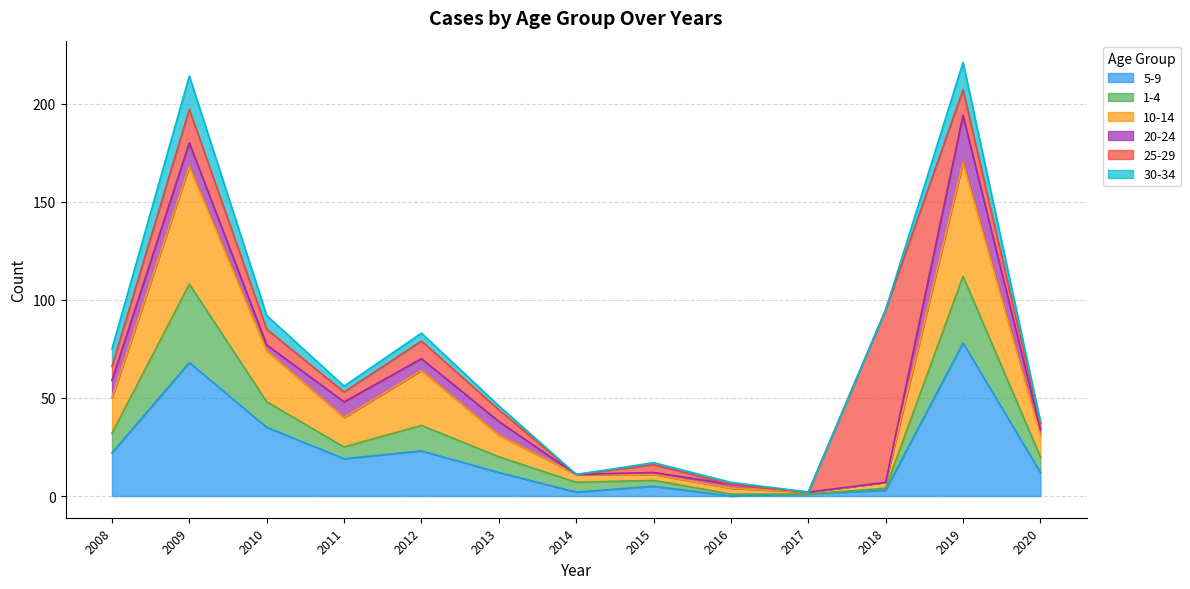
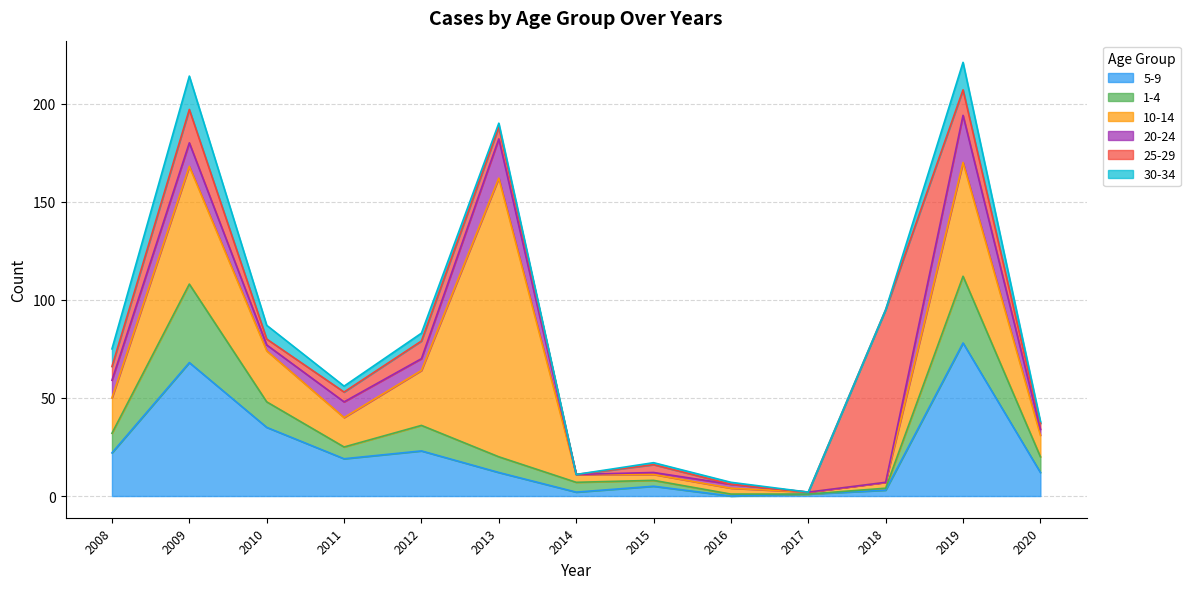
25-29, 2010: 8 -> 3
10-14, 2013: 11 -> 142
20-24, 2013: 7 -> 20
